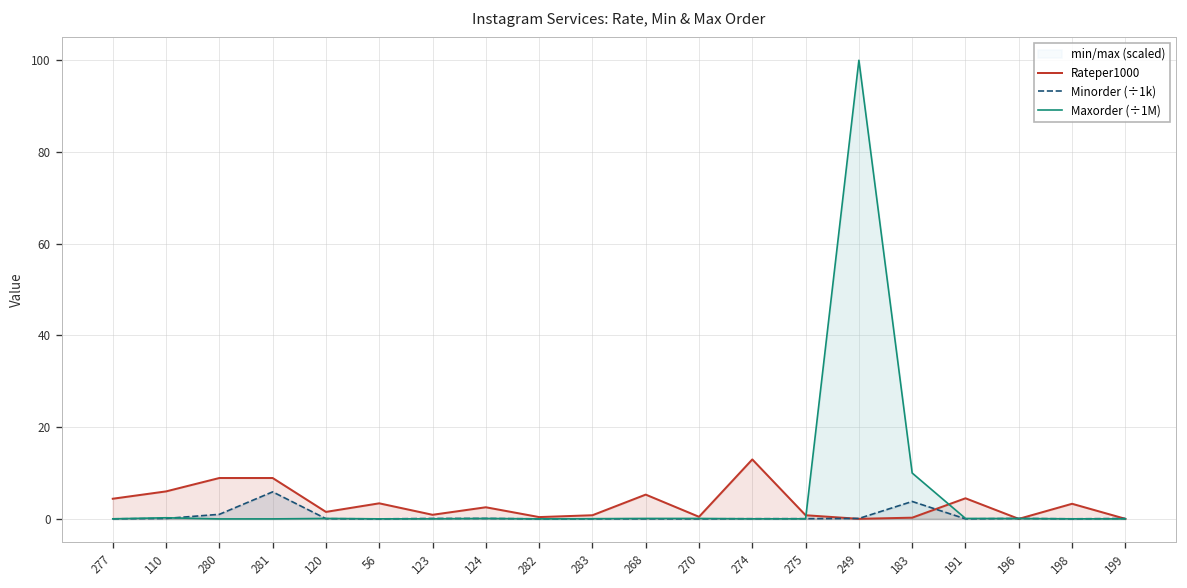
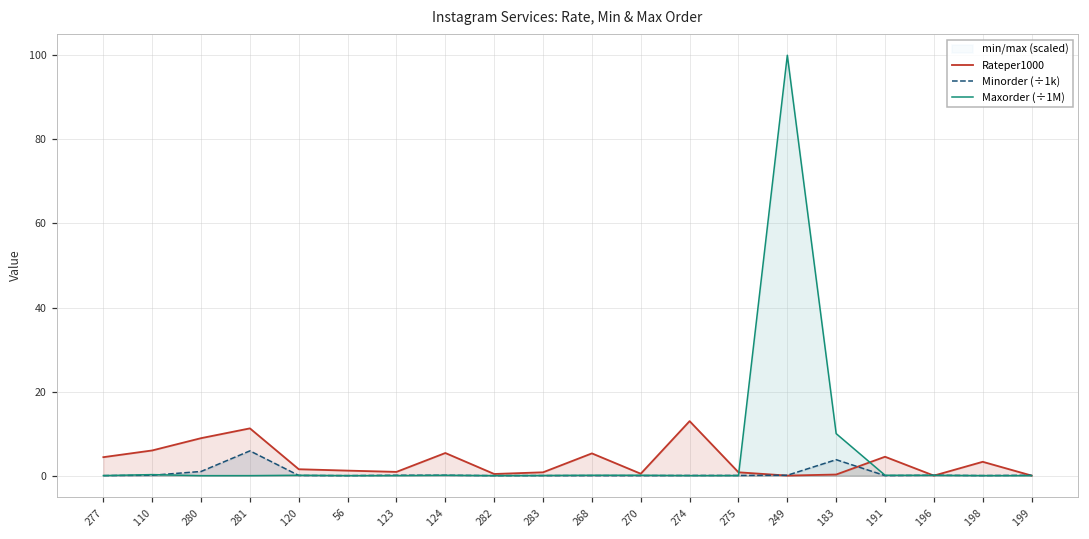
Rateper1000, 281: 9 -> 11
Rateper1000, 56: 3 -> 1
Rateper1000, 124: 3 -> 5
